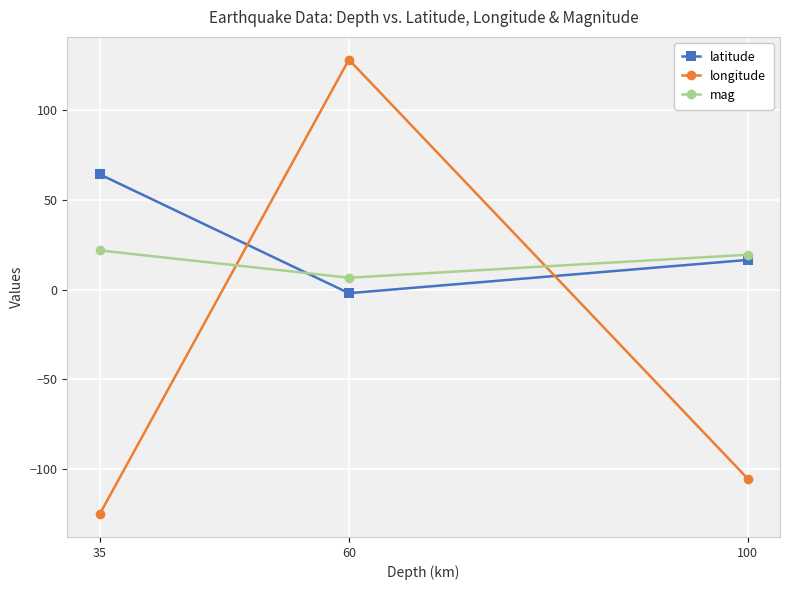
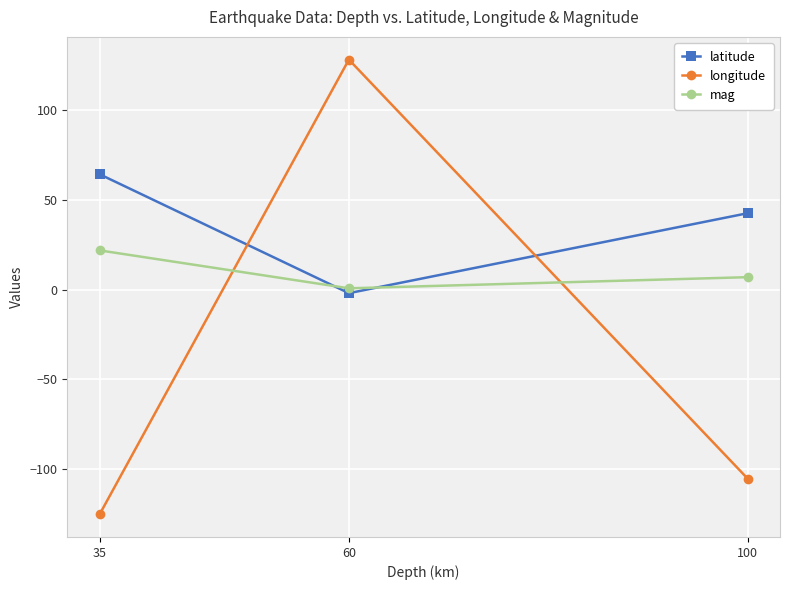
mag, 60: 7 -> 1
latitude, 100: 17 -> 43
mag, 100: 19 -> 7
